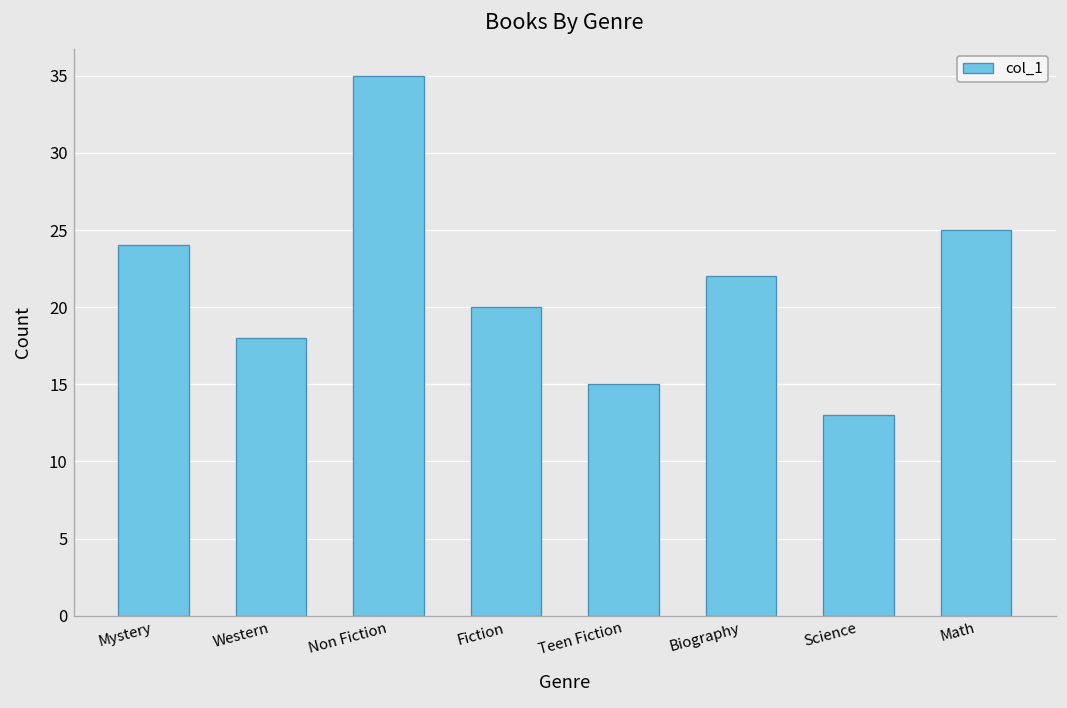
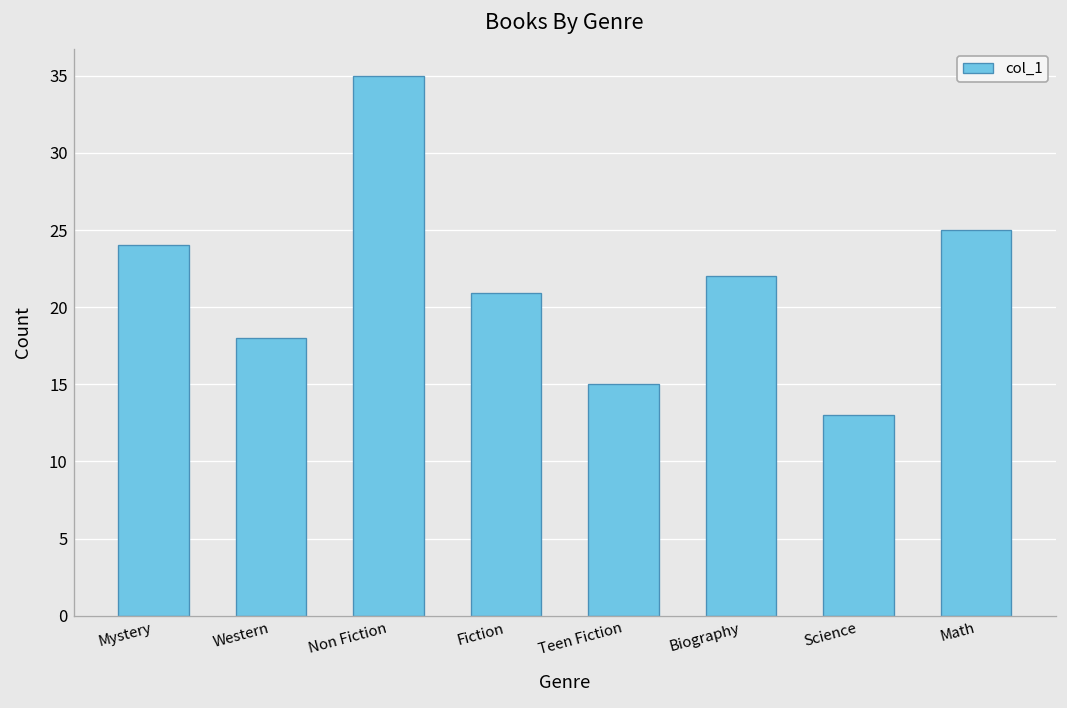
Fiction: 20.0 -> 20.9
